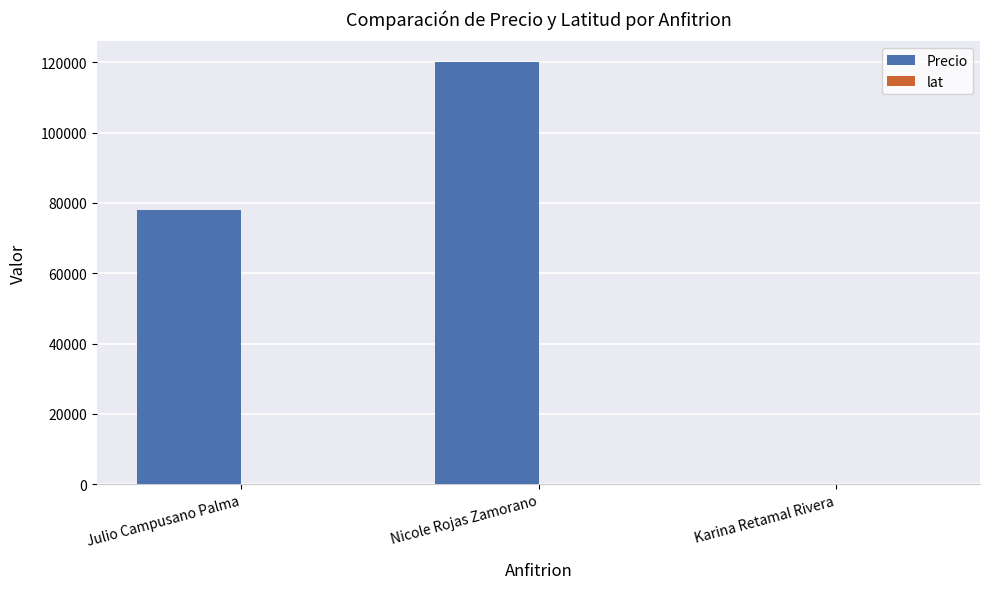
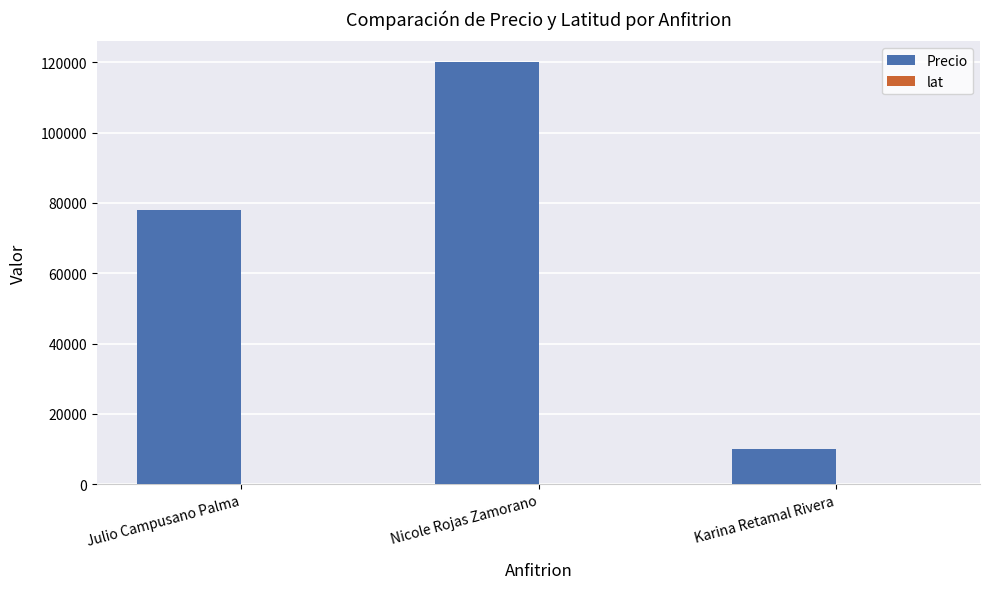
Precio, Karina Retamal Rivera: 0 -> 10000
